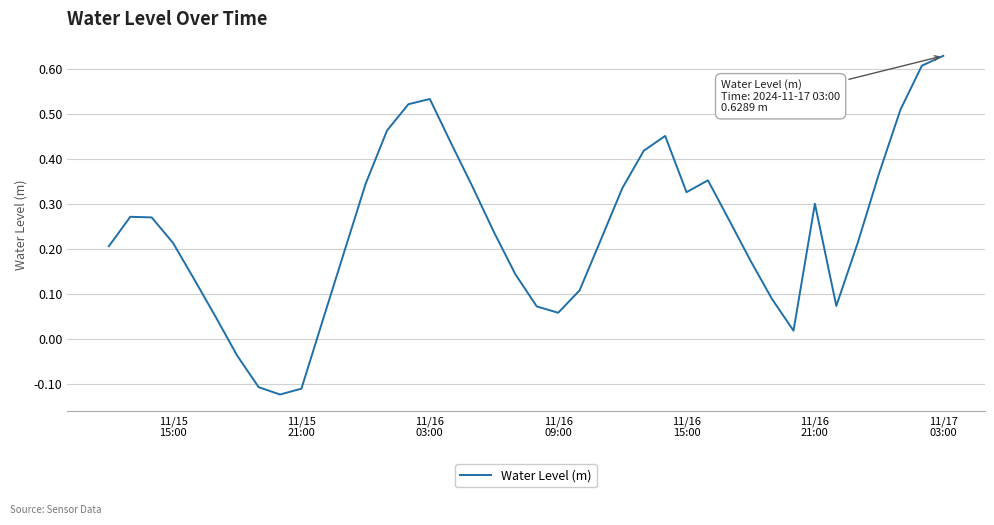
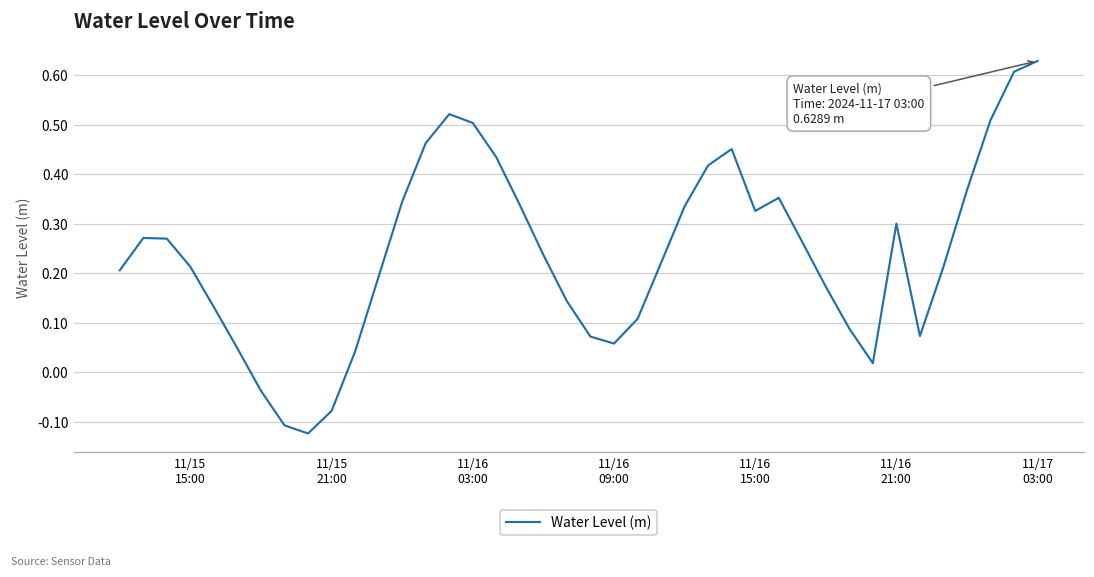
11/15 21:00: -0.11 -> -0.08
11/16 03:00: 0.53 -> 0.50
